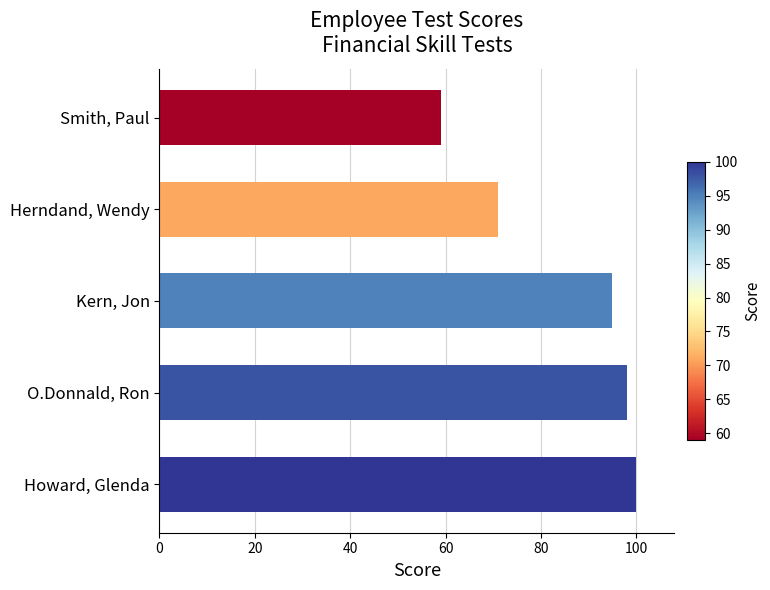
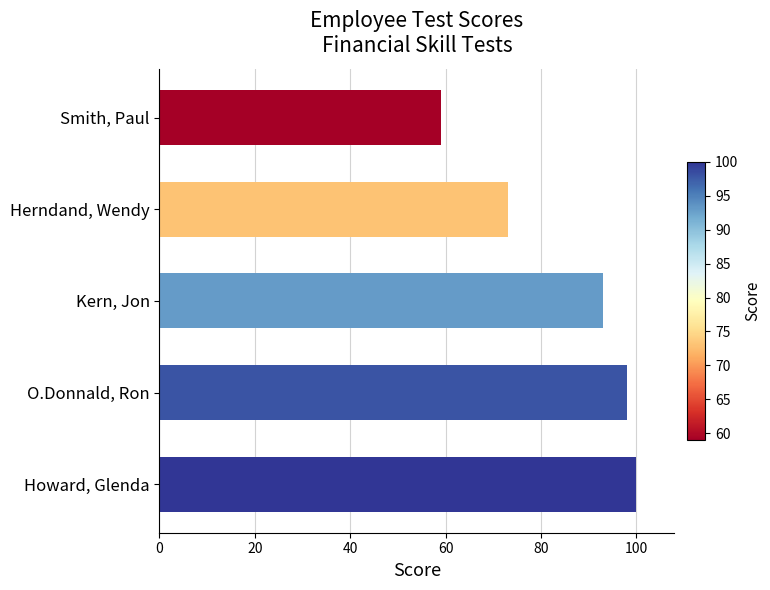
Herndand, Wendy: 71 -> 73
Kern, Jon: 95 -> 93
